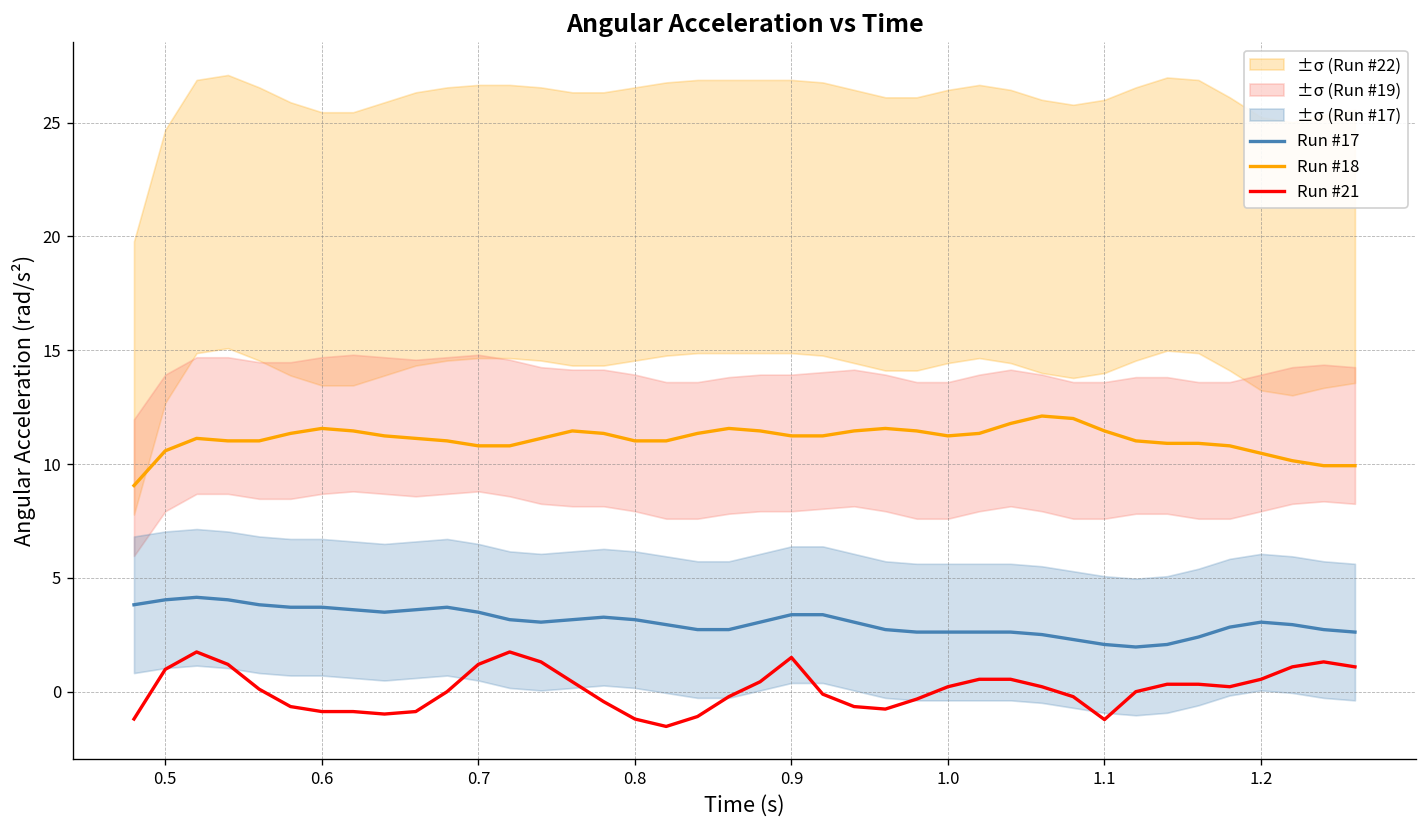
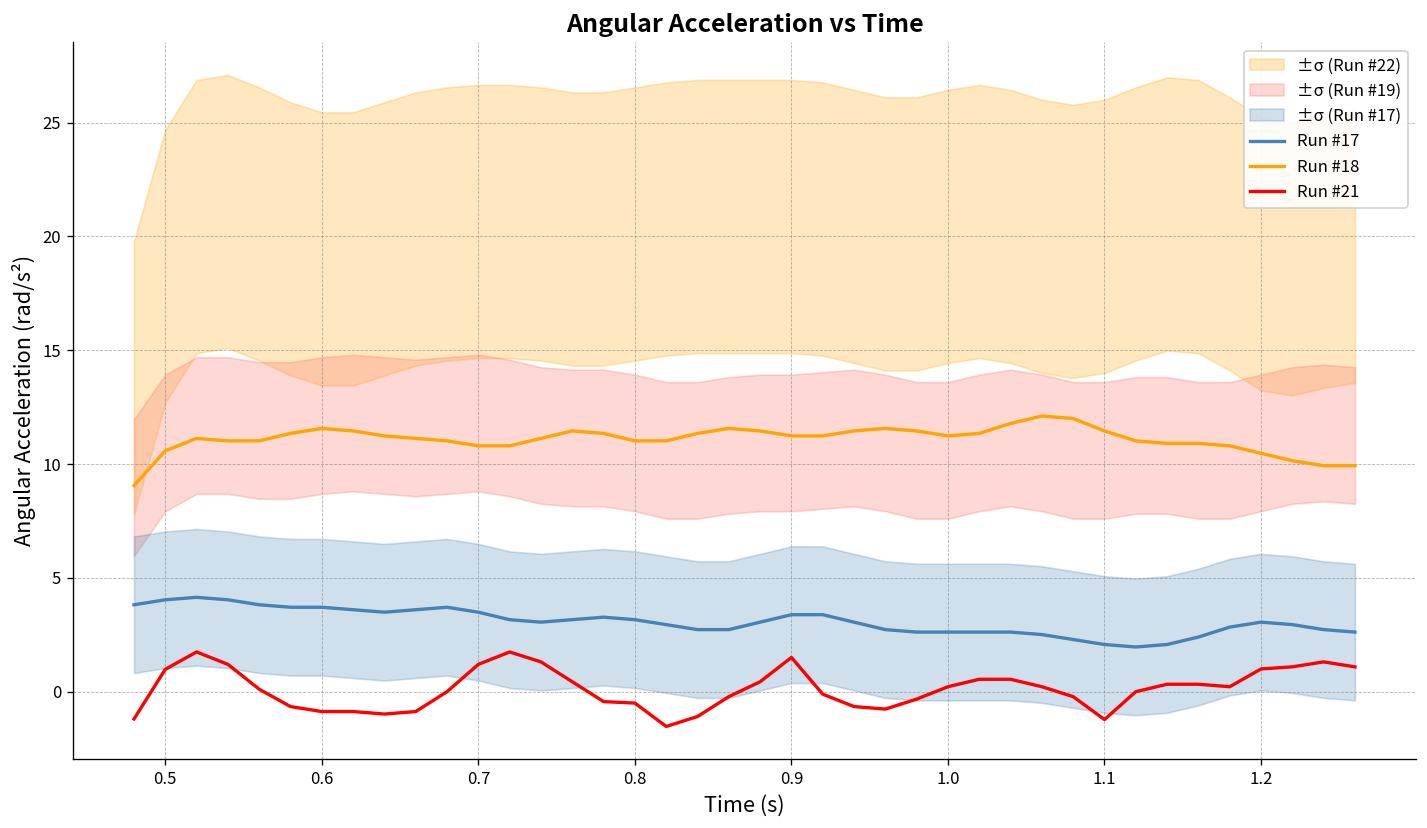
Run #21, 0.8: -1.2 -> -0.5
Run #21, 1.2: 0.5 -> 1.0
